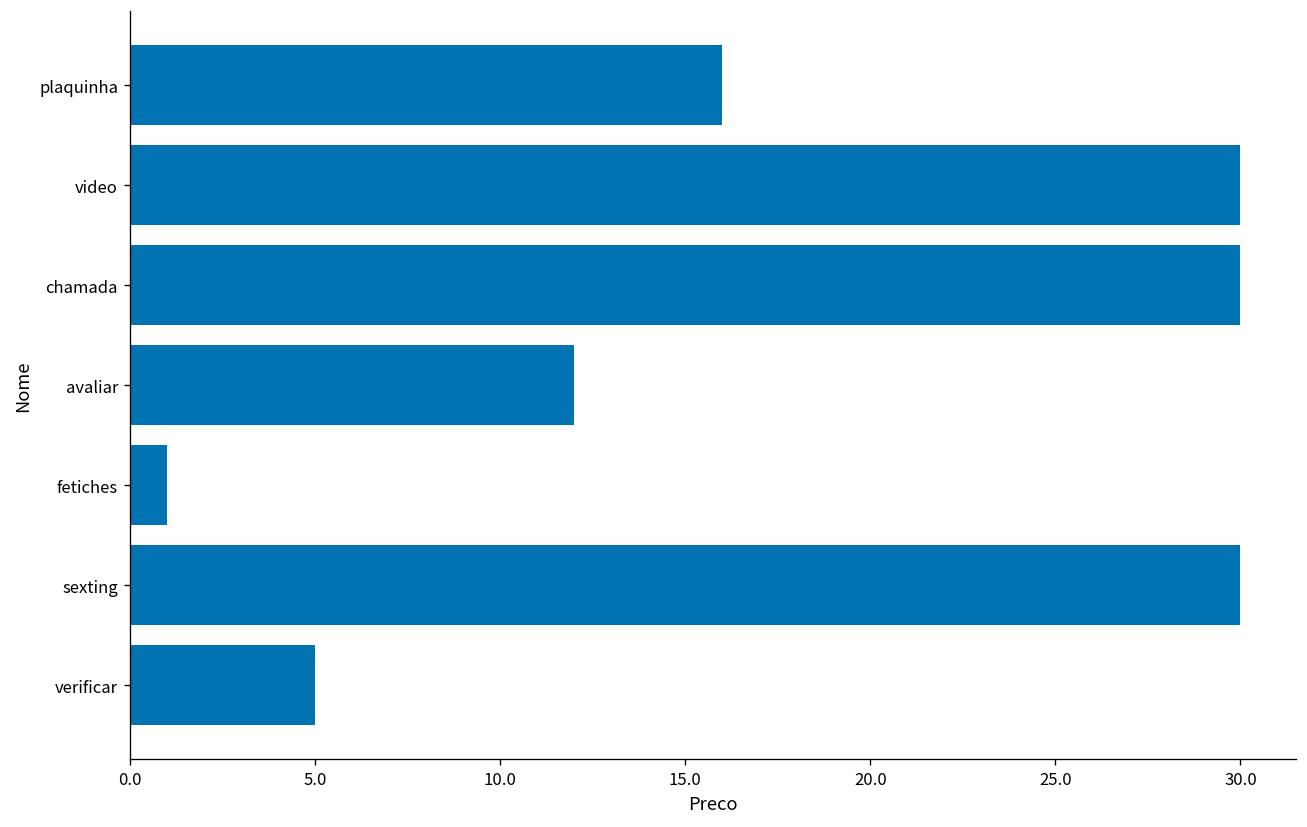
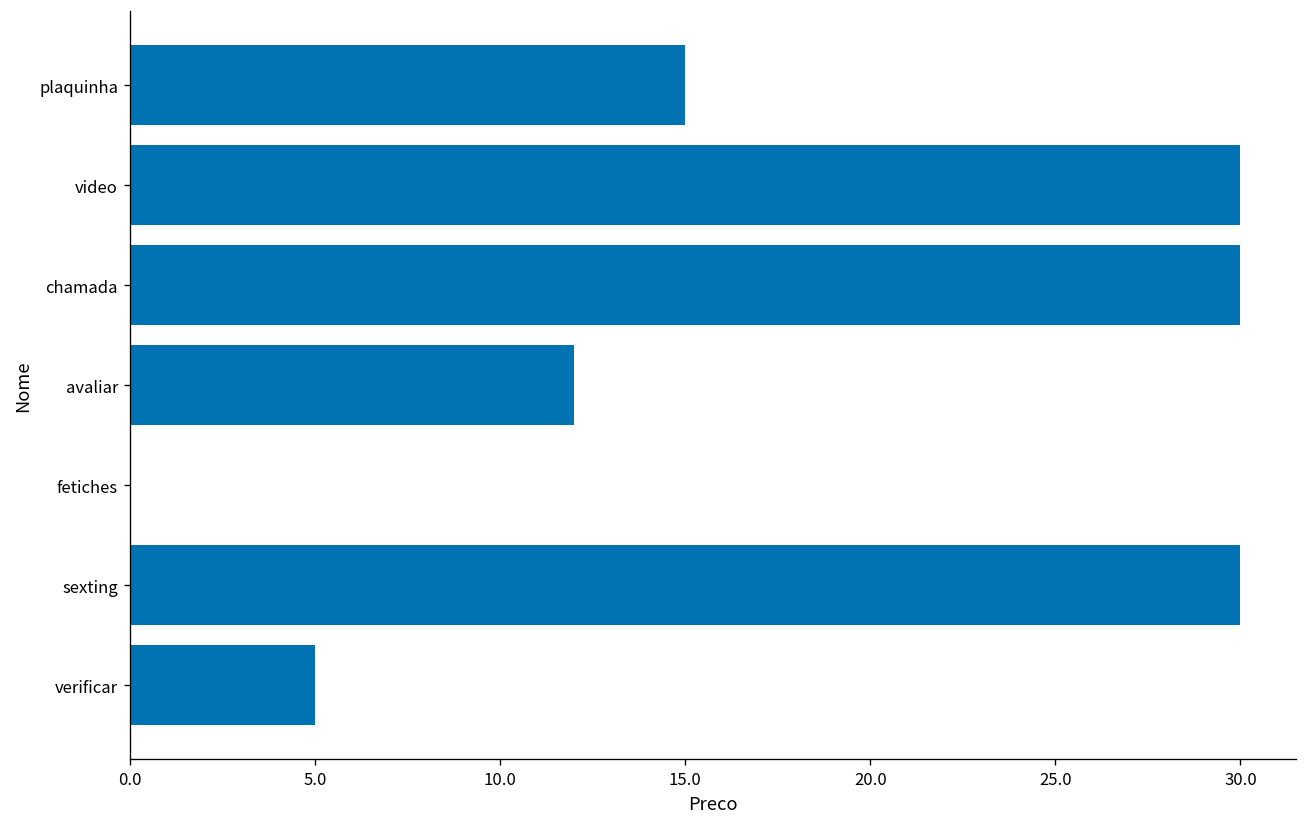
plaquinha: 16 -> 15
fetiches: 1 -> 0
